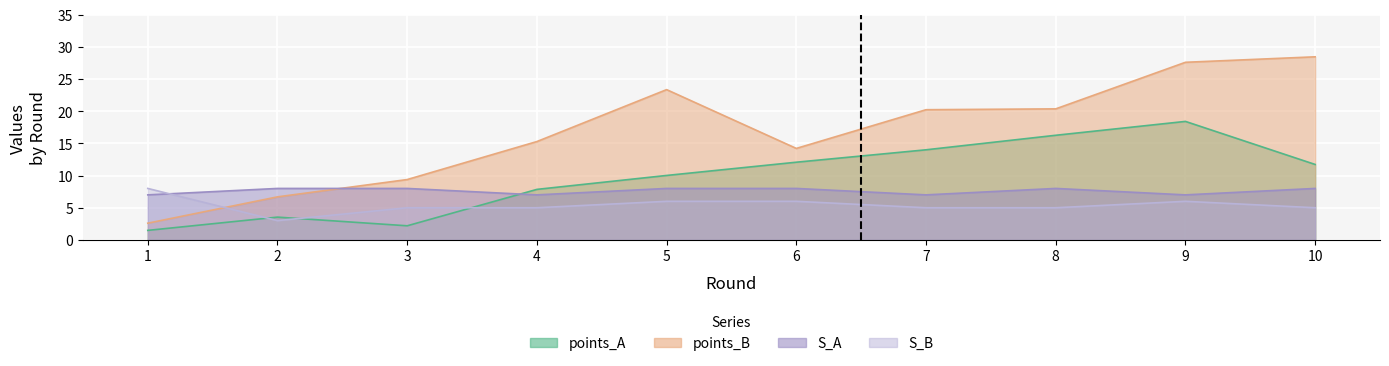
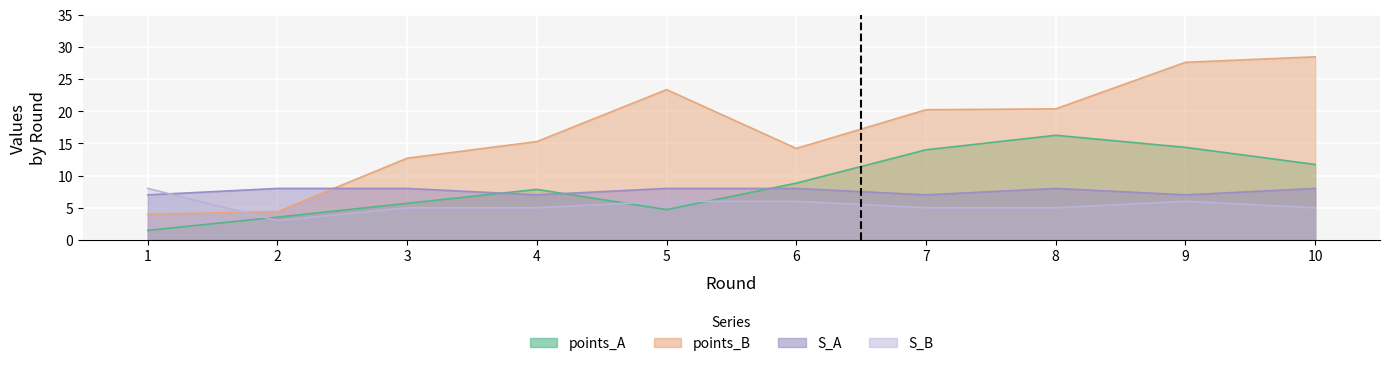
points_B, 1: 3 -> 4
points_B, 2: 7 -> 4
points_A, 3: 2 -> 6
points_B, 3: 9 -> 13
points_A, 5: 10 -> 5
points_A, 6: 12 -> 9
points_A, 9: 18 -> 14
